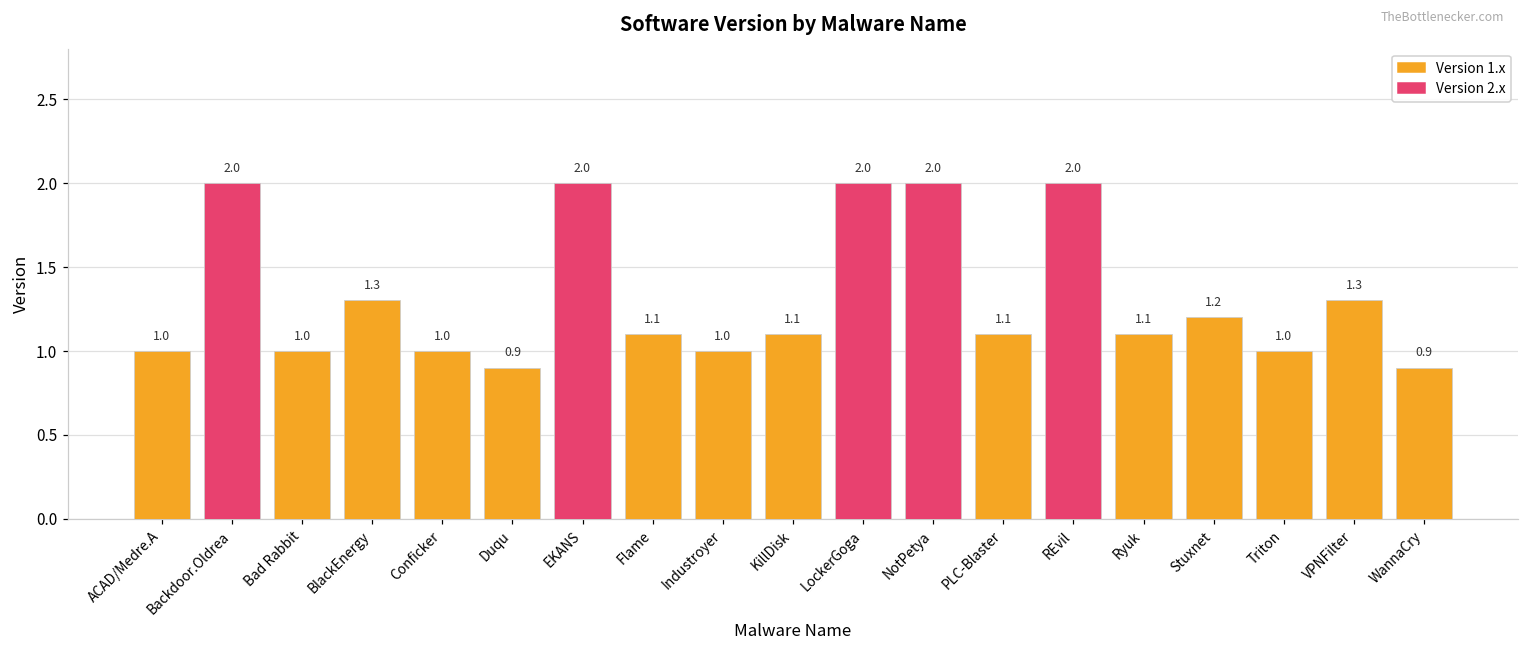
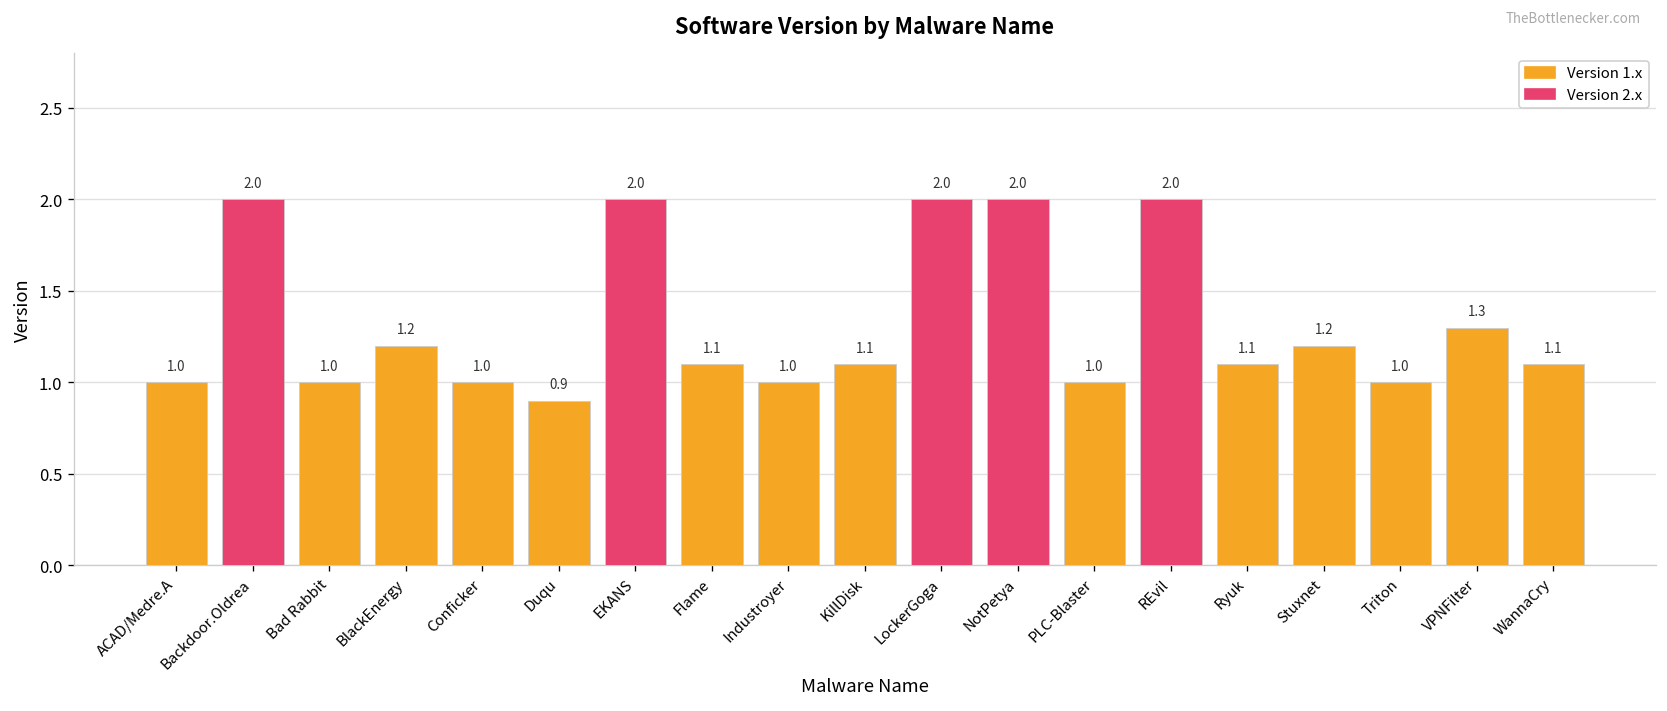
Version 1.x, BlackEnergy: 1.3 -> 1.2
Version 1.x, PLC-Blaster: 1.1 -> 1.0
Version 1.x, WannaCry: 0.9 -> 1.1
